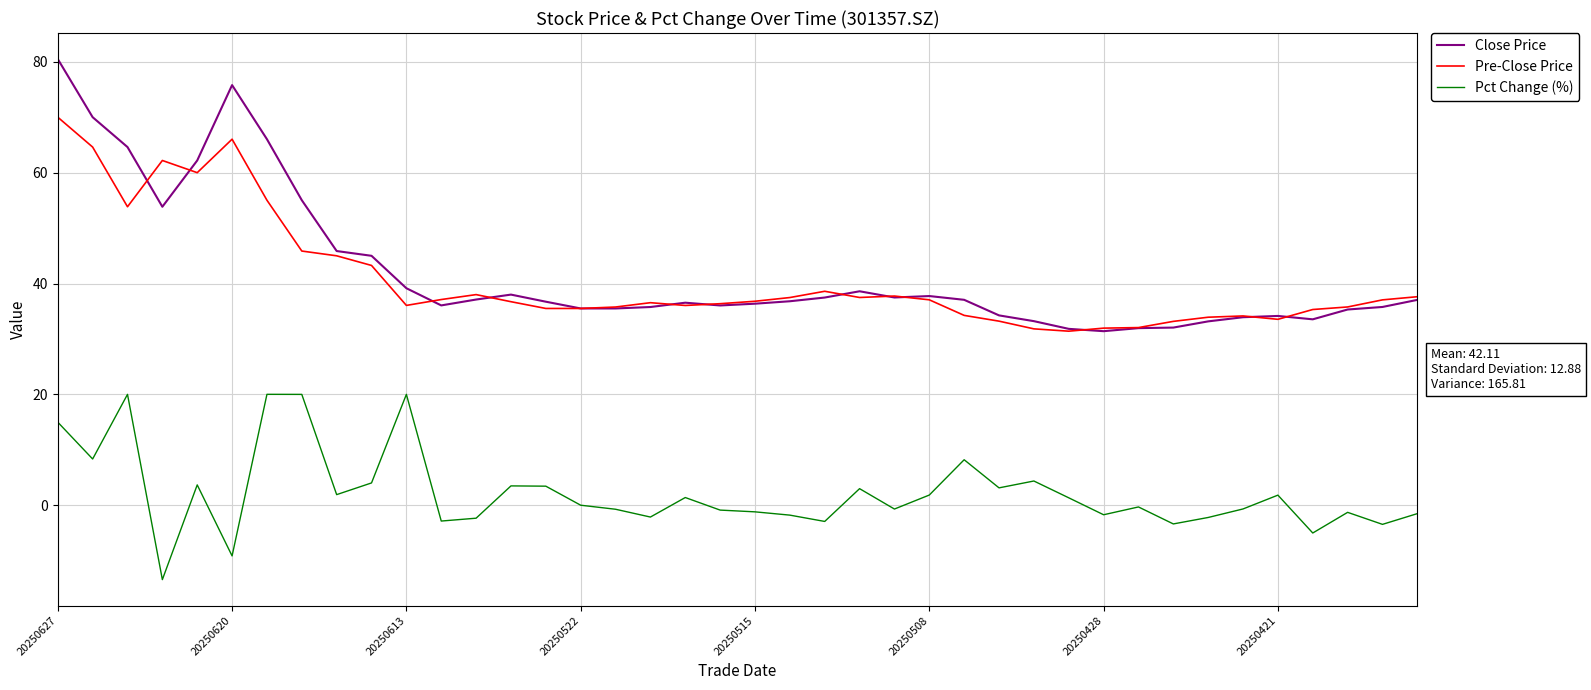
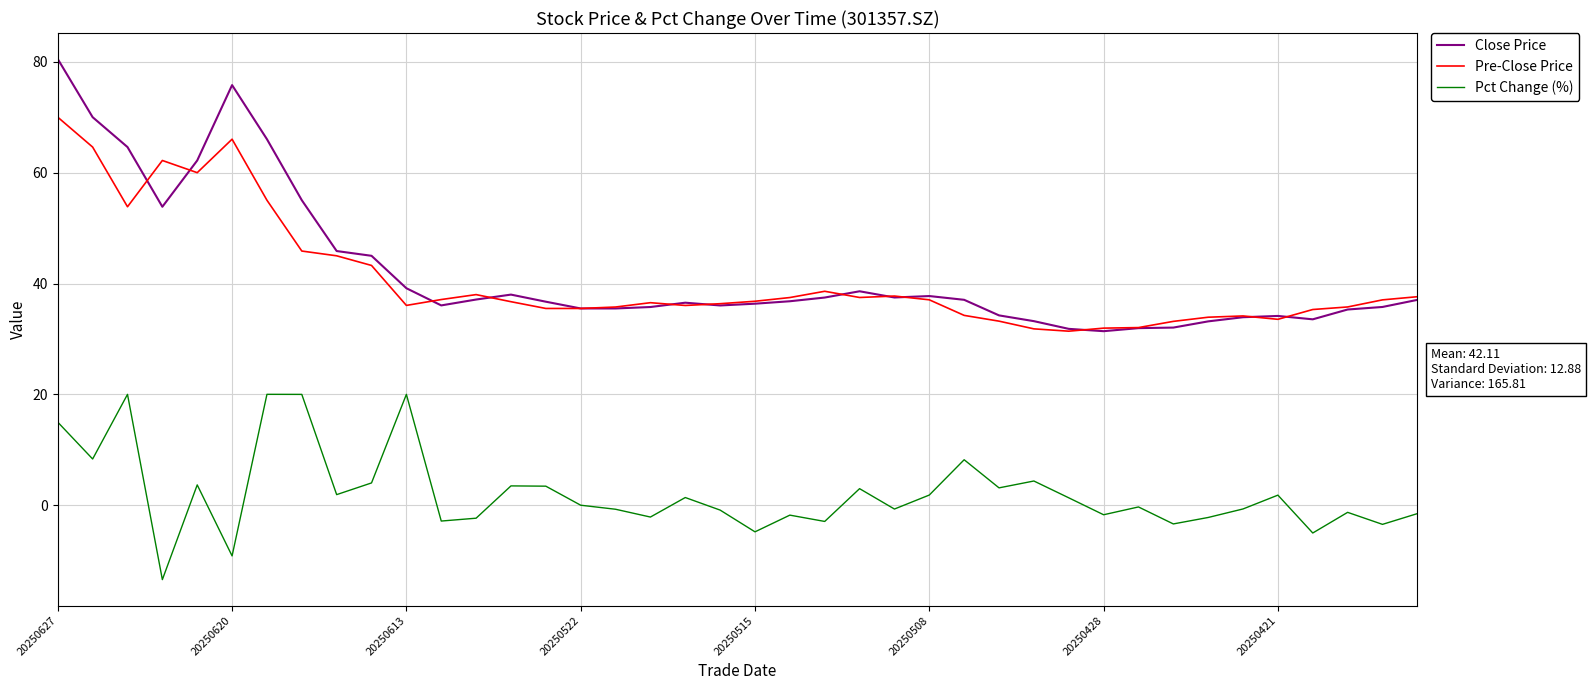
Pct Change (%), 20250515: -1 -> -5
